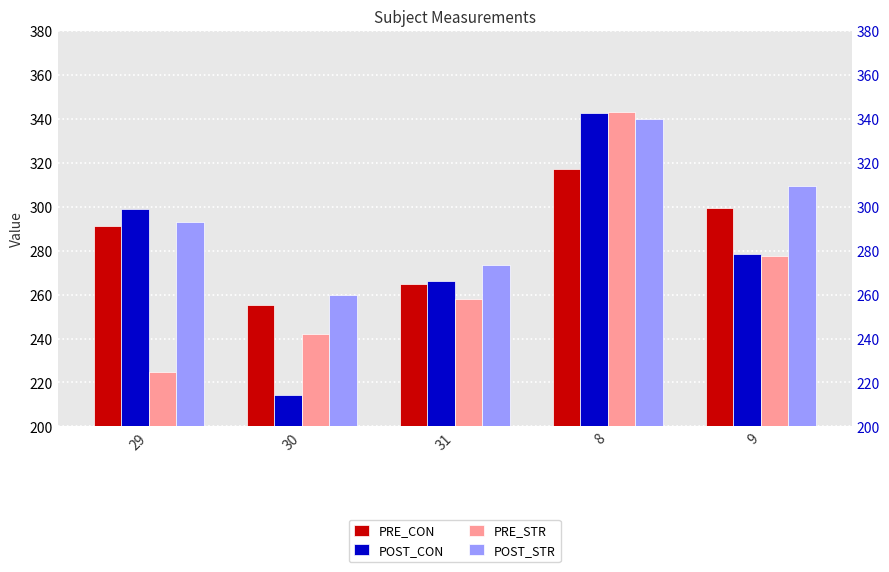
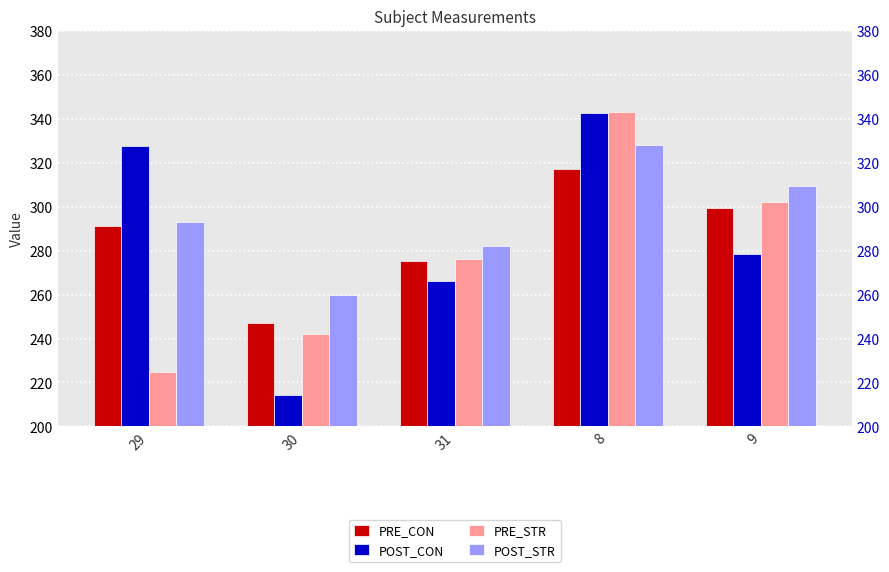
POST_CON, 29: 299 -> 328
PRE_CON, 30: 255 -> 247
PRE_CON, 31: 265 -> 275
PRE_STR, 31: 258 -> 276
POST_STR, 31: 273 -> 282
POST_STR, 8: 340 -> 328
PRE_STR, 9: 278 -> 302
